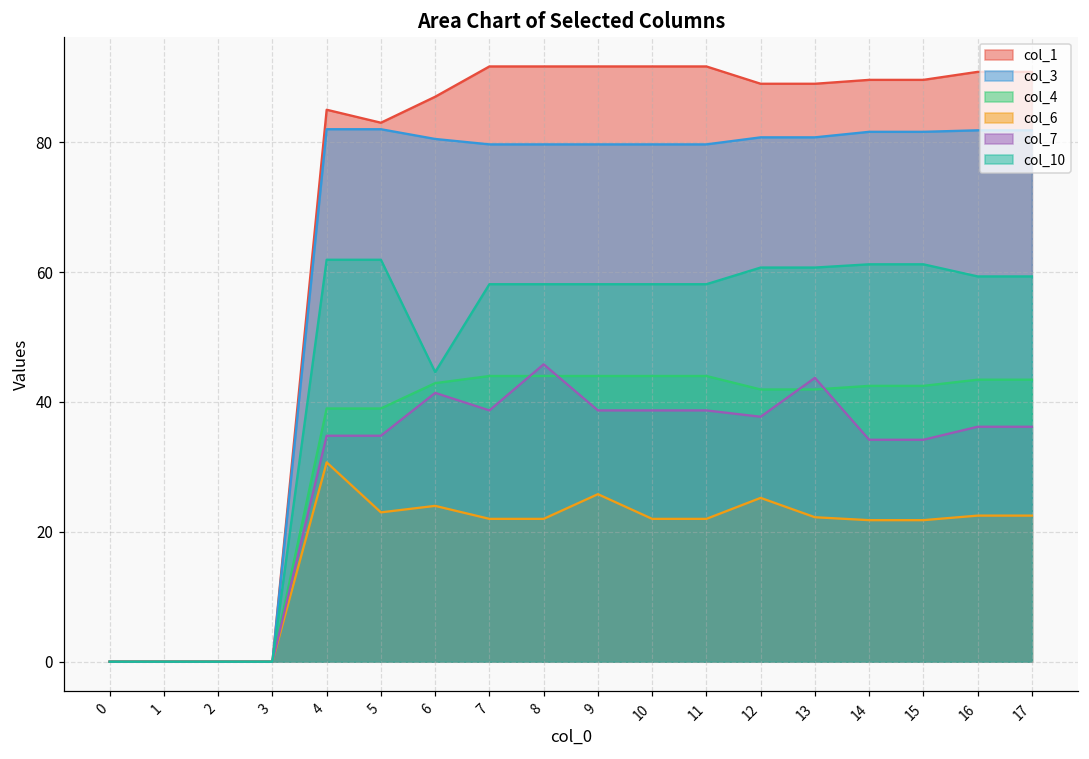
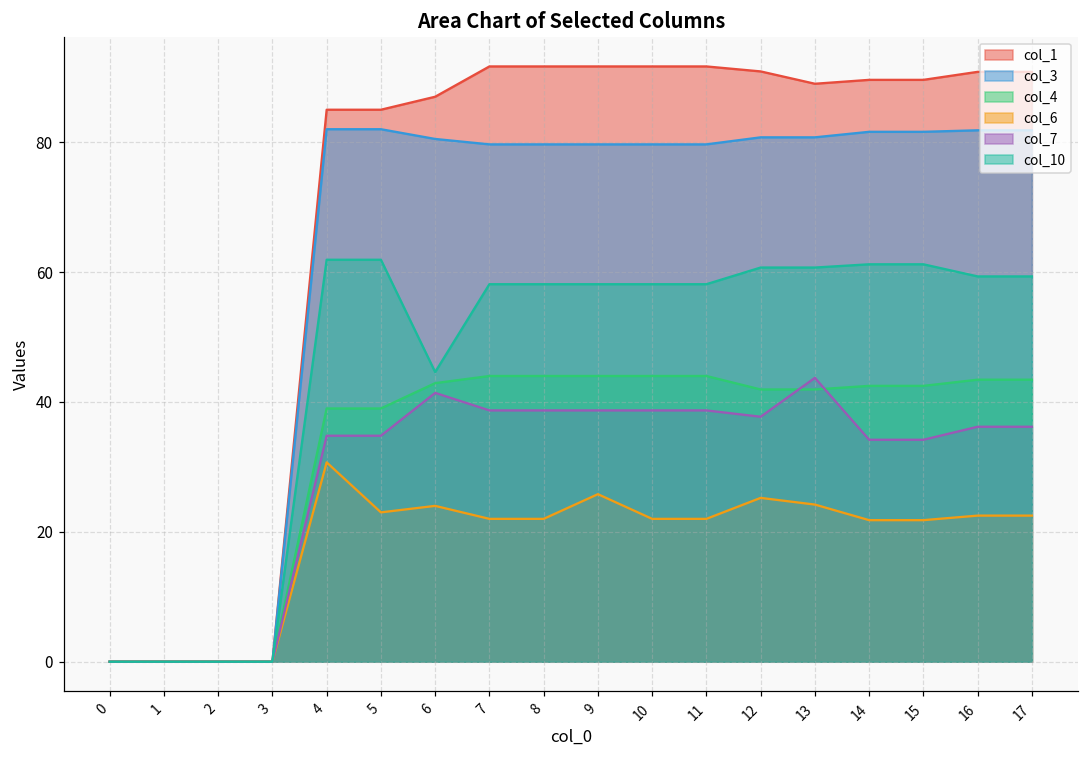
col_1, 5: 83 -> 85
col_7, 8: 46 -> 39
col_1, 12: 89 -> 91
col_6, 13: 22 -> 24
